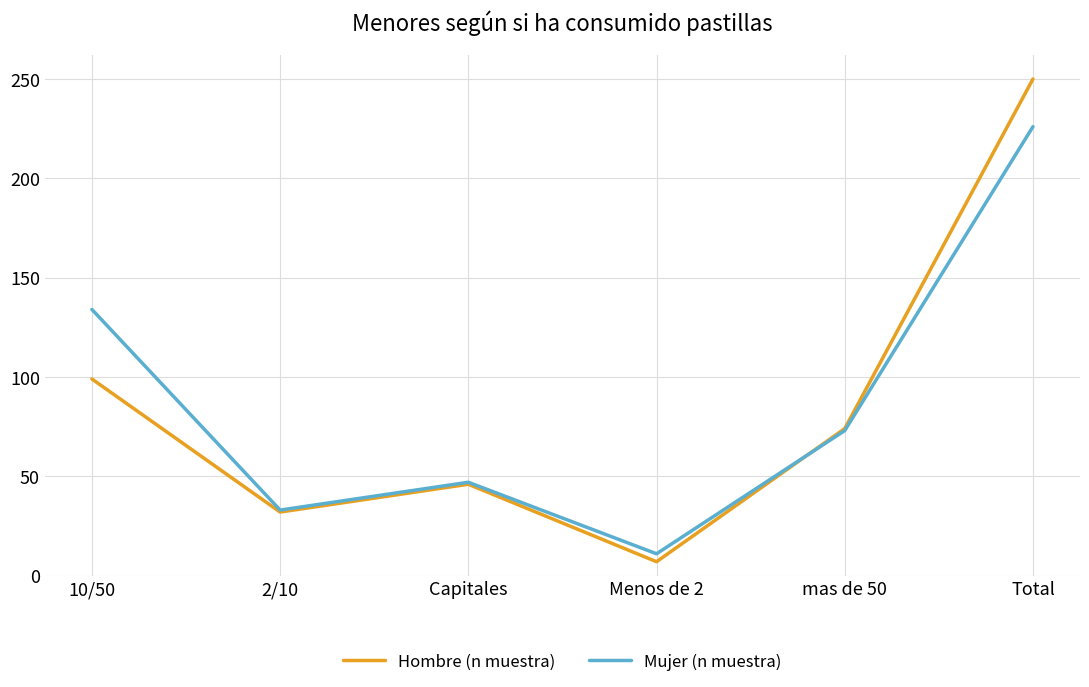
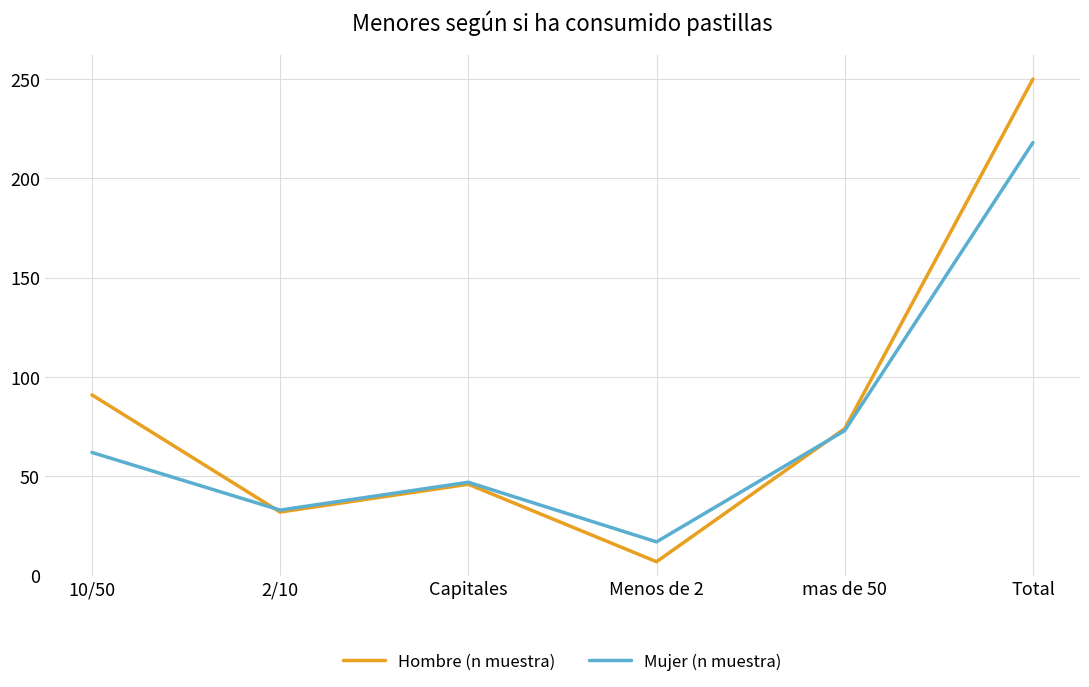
Hombre (n muestra), 10/50: 99 -> 91
Mujer (n muestra), 10/50: 134 -> 62
Mujer (n muestra), Menos de 2: 11 -> 17
Mujer (n muestra), Total: 226 -> 218
